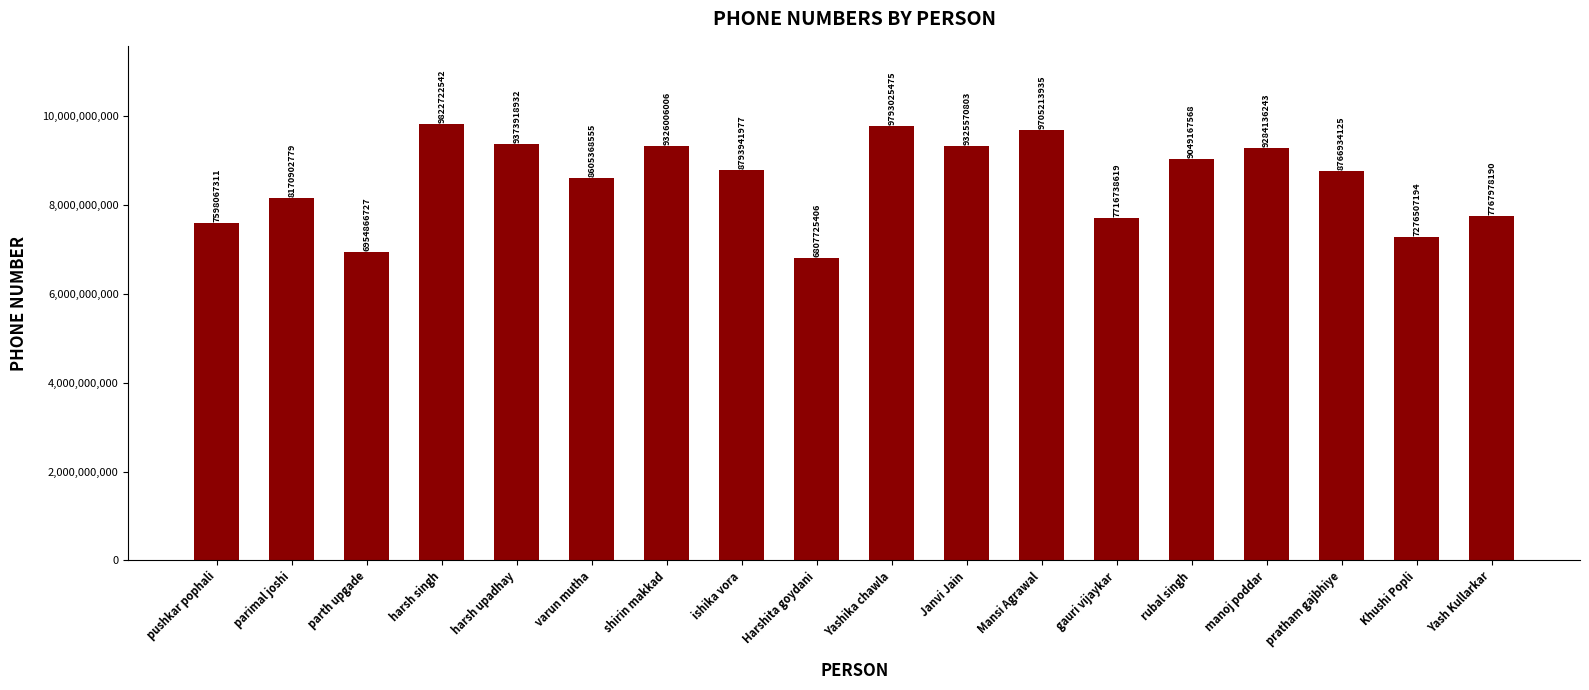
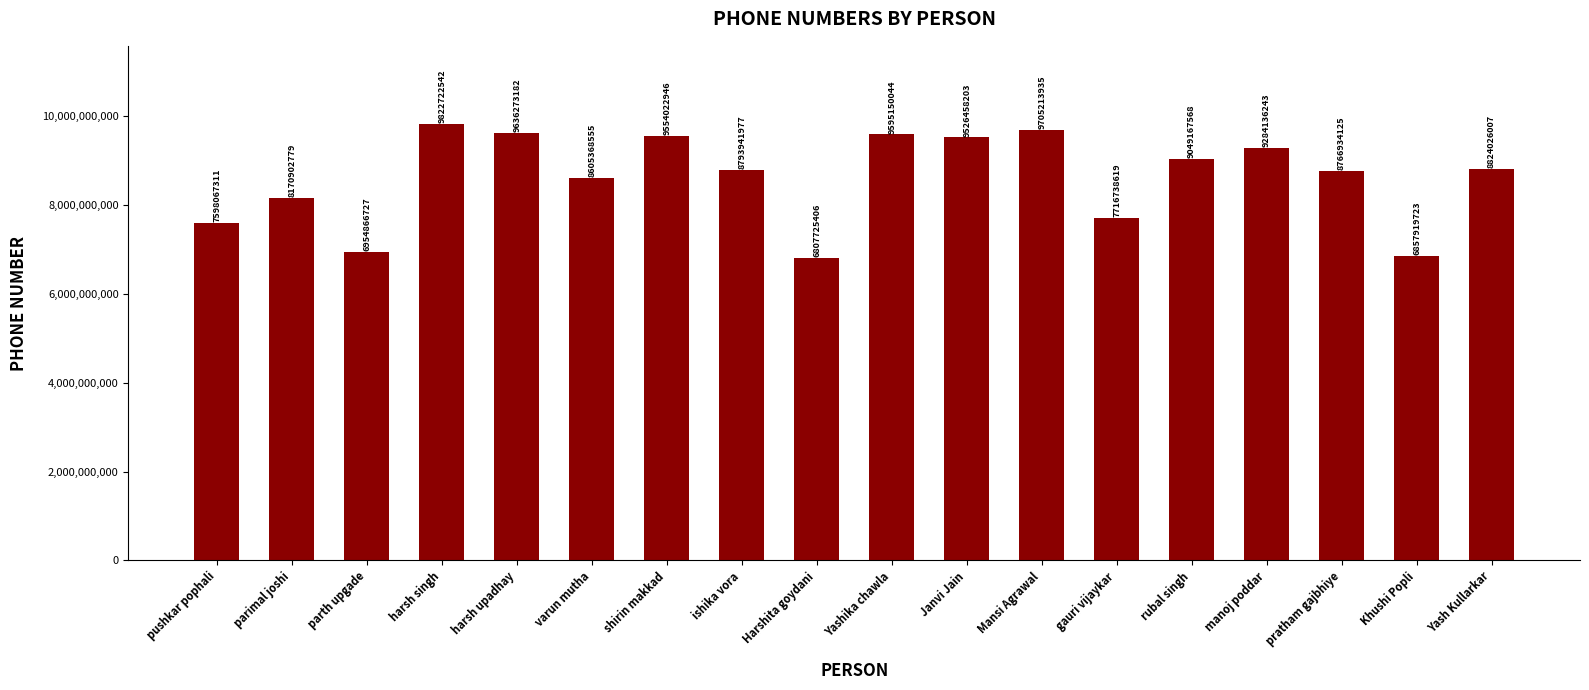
harsh upadhay: 9373918932 -> 9636273182
shirin makkad: 9326006006 -> 9554022946
Yashika chawla: 9793025475 -> 9595150044
Janvi Jain: 9325570803 -> 9526458203
Khushi Popli: 7276507194 -> 6857919723
Yash Kullarkar: 7767978190 -> 8824026007
